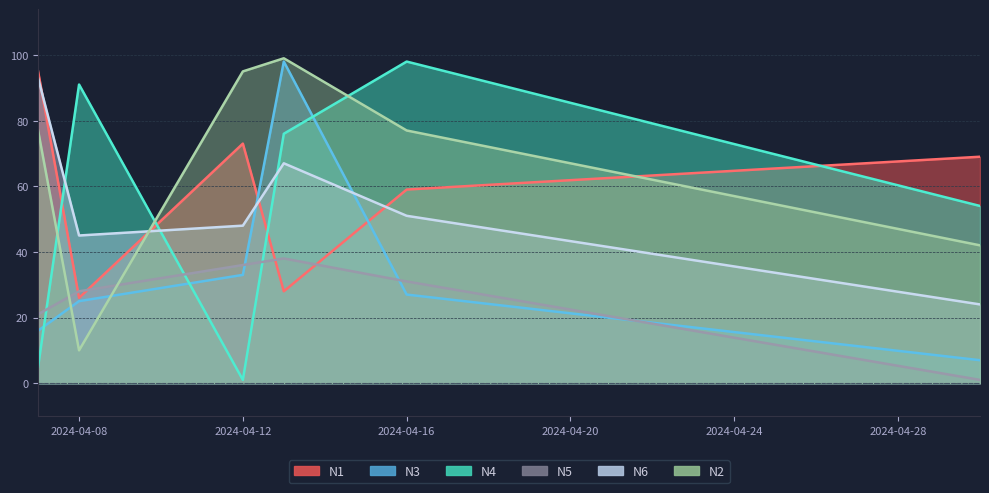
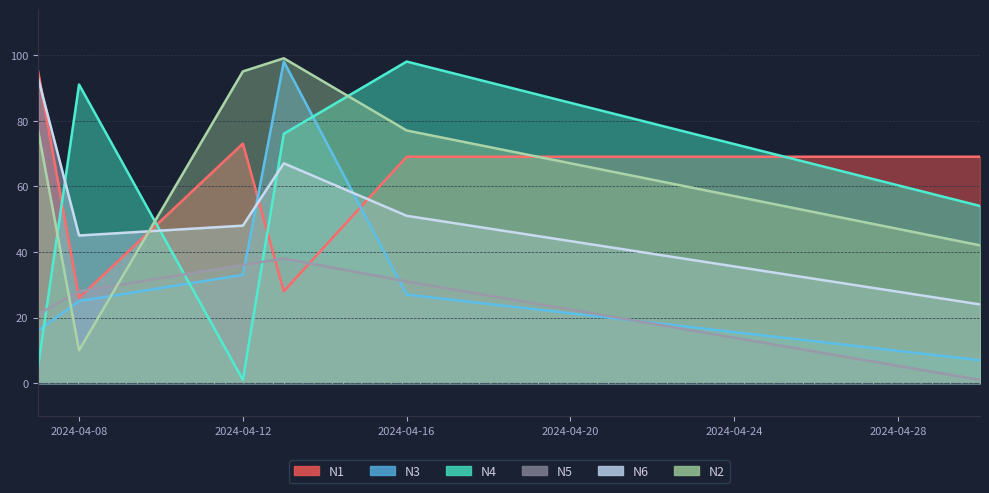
N1, 2024-04-16: 59 -> 69
